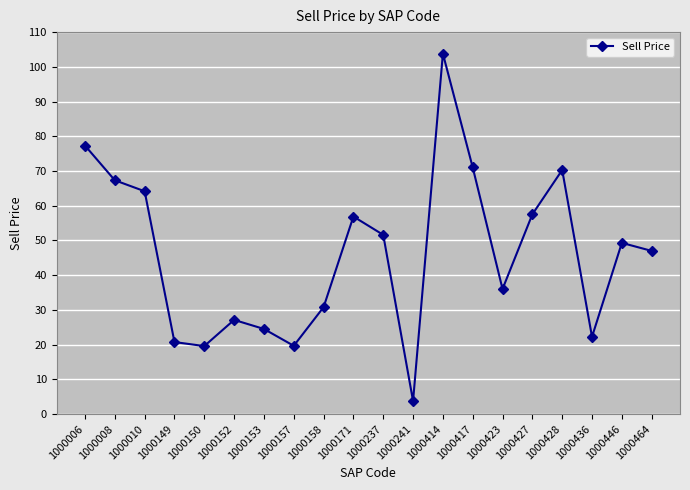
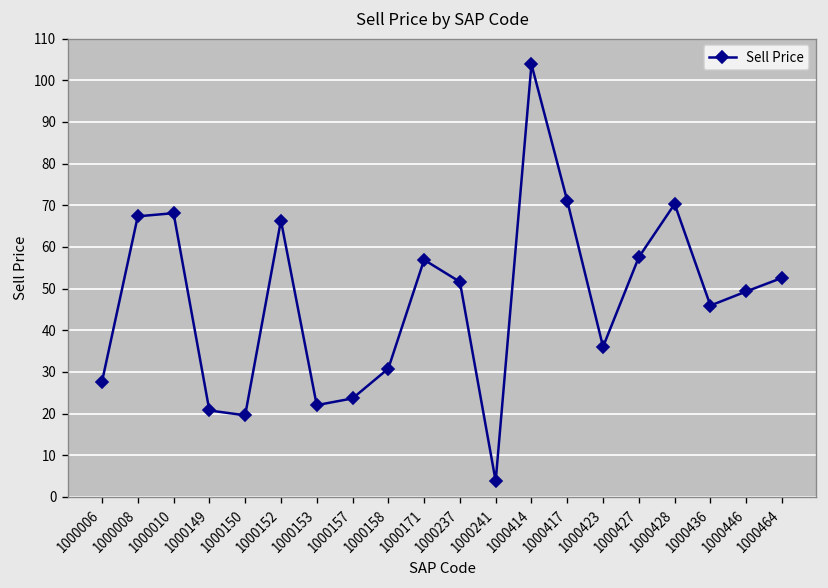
1000006: 77 -> 28
1000010: 64 -> 68
1000152: 27 -> 66
1000153: 25 -> 22
1000157: 20 -> 24
1000436: 22 -> 46
1000464: 47 -> 53
